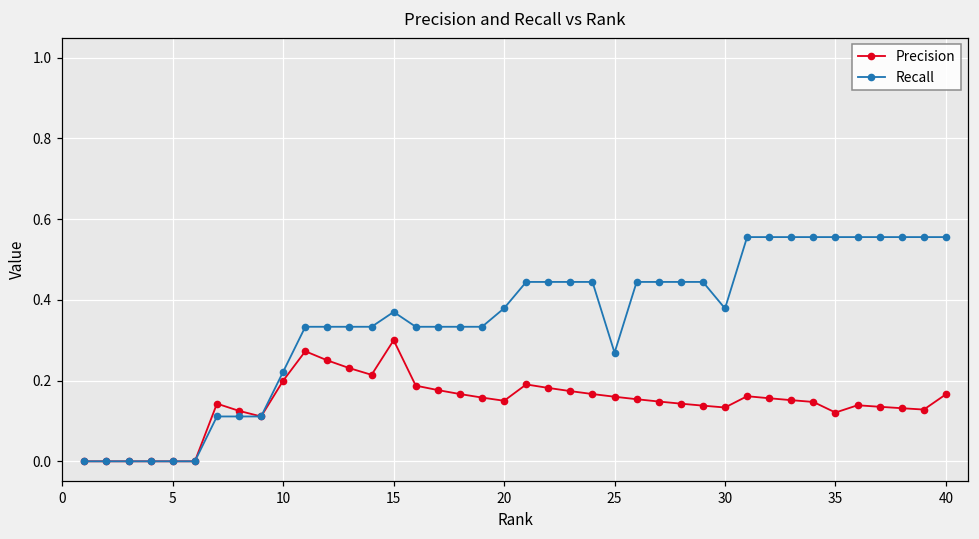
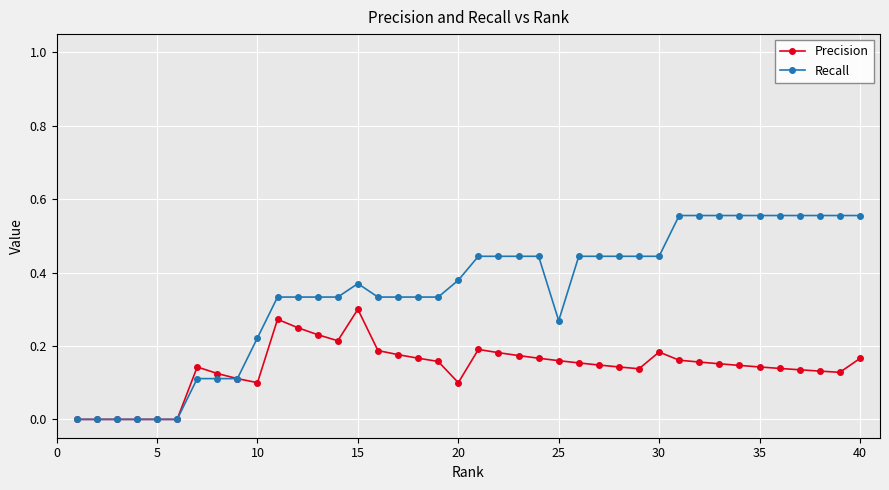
Precision, 10: 0.2 -> 0.1
Precision, 20: 0.15 -> 0.10
Precision, 30: 0.13 -> 0.18
Recall, 30: 0.38 -> 0.44
Precision, 35: 0.12 -> 0.14
